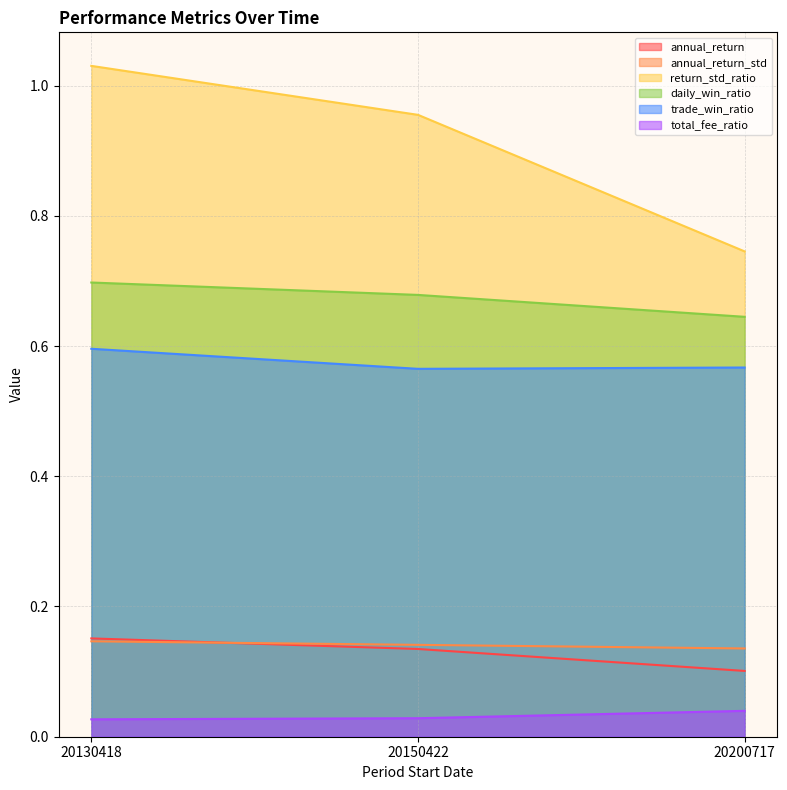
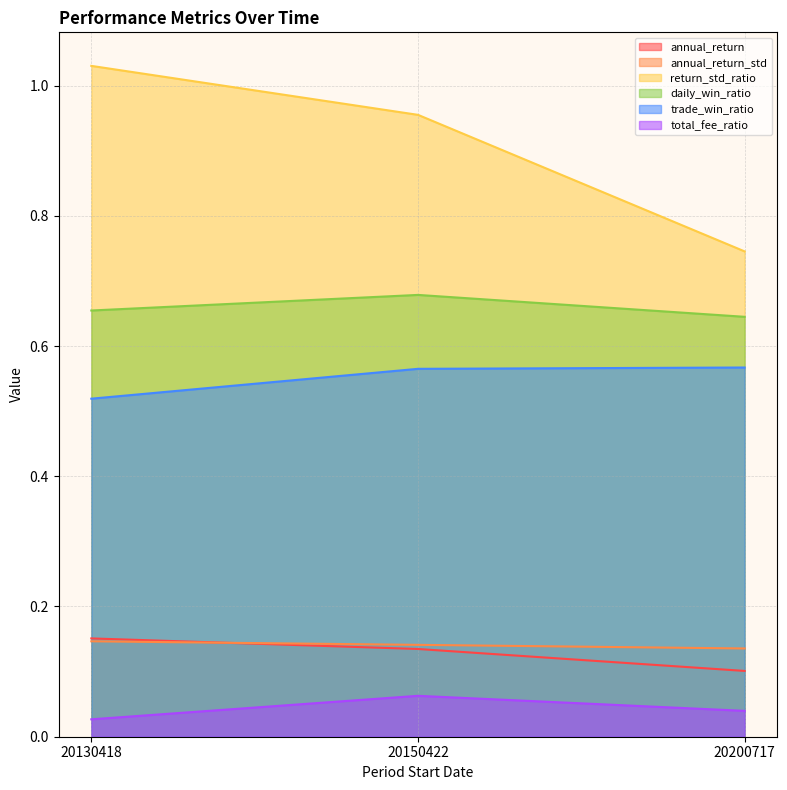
daily_win_ratio, 20130418: 0.70 -> 0.65
trade_win_ratio, 20130418: 0.60 -> 0.52
total_fee_ratio, 20150422: 0.03 -> 0.06
